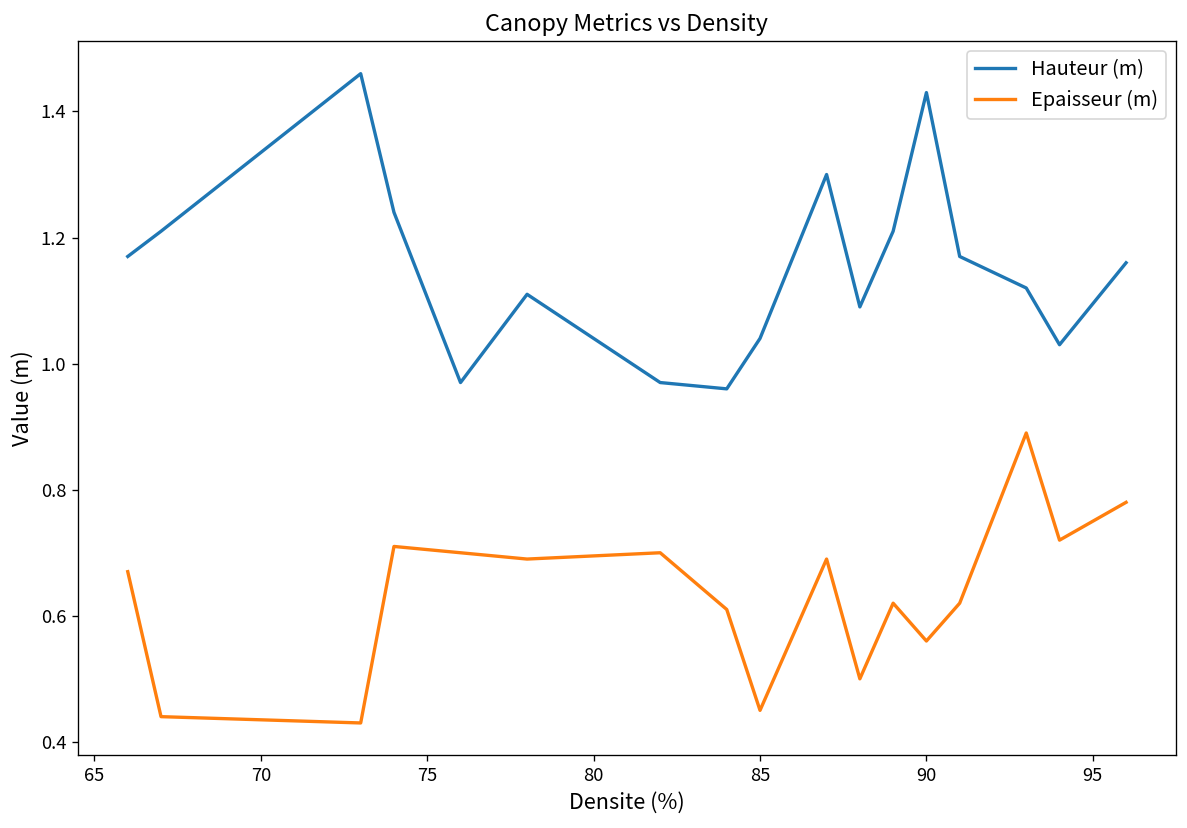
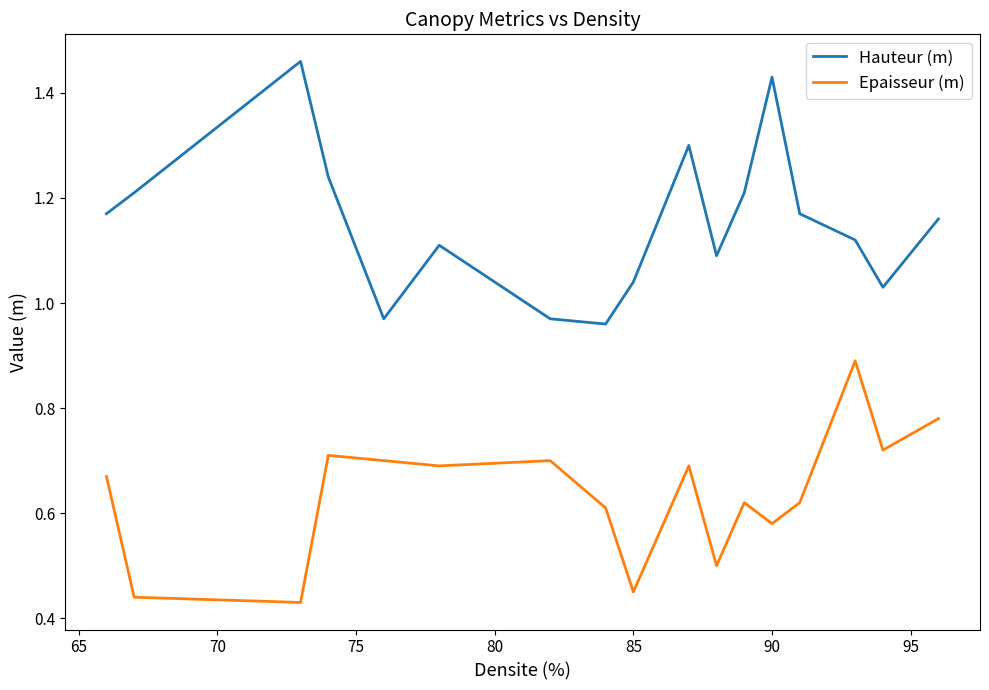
Epaisseur (m), 90: 0.56 -> 0.58
